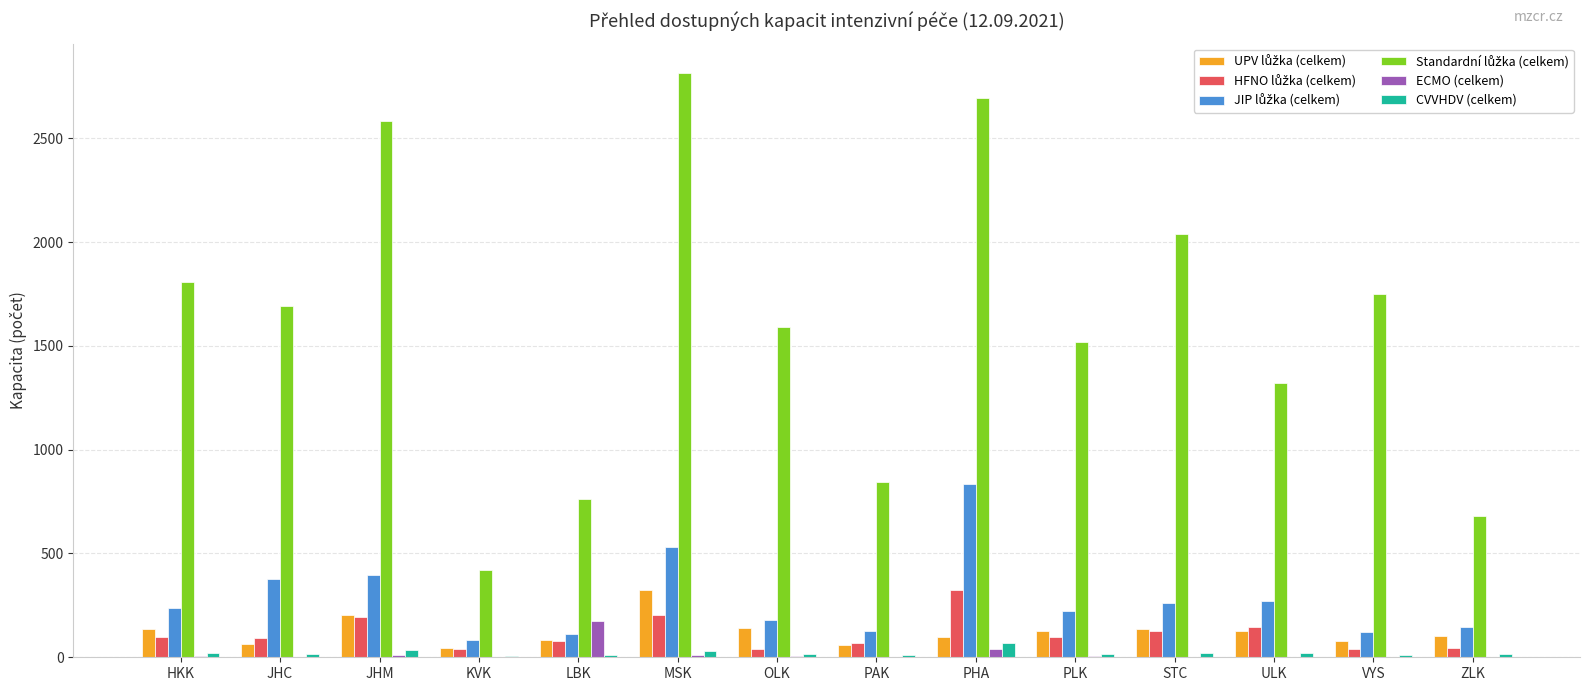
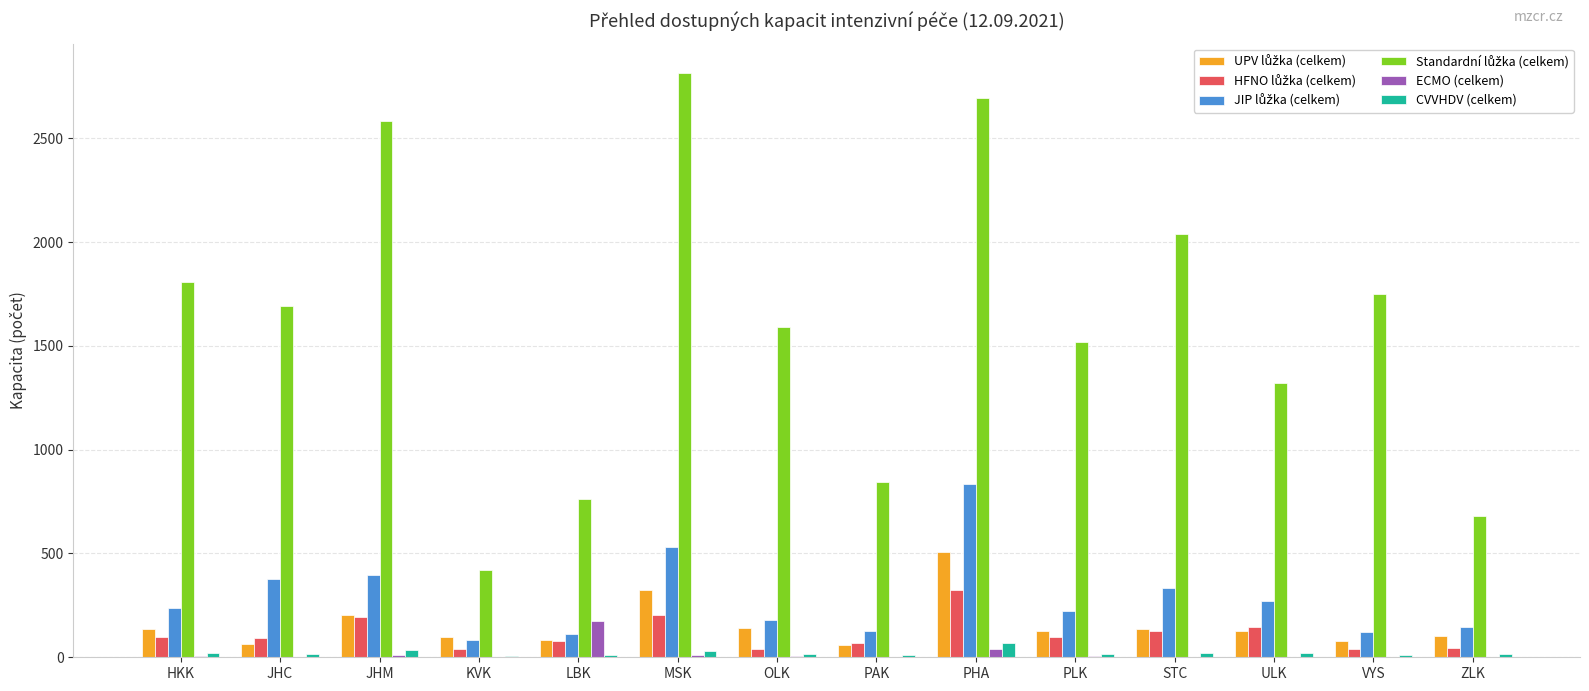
UPV lůžka (celkem), KVK: 50 -> 100
UPV lůžka (celkem), PHA: 100 -> 510
JIP lůžka (celkem), STC: 260 -> 330
